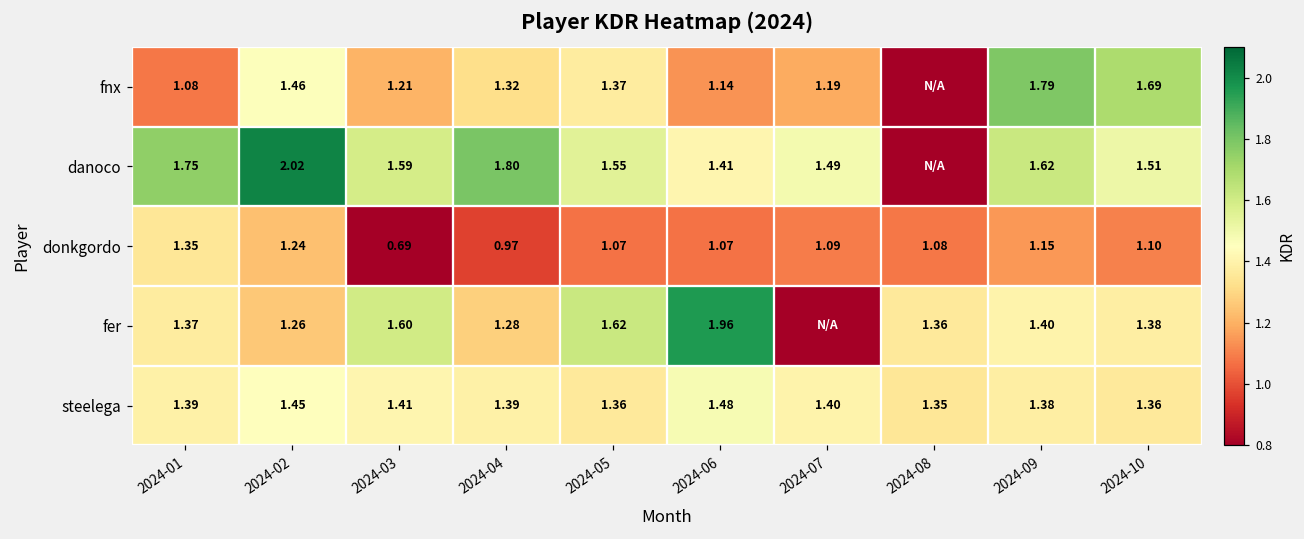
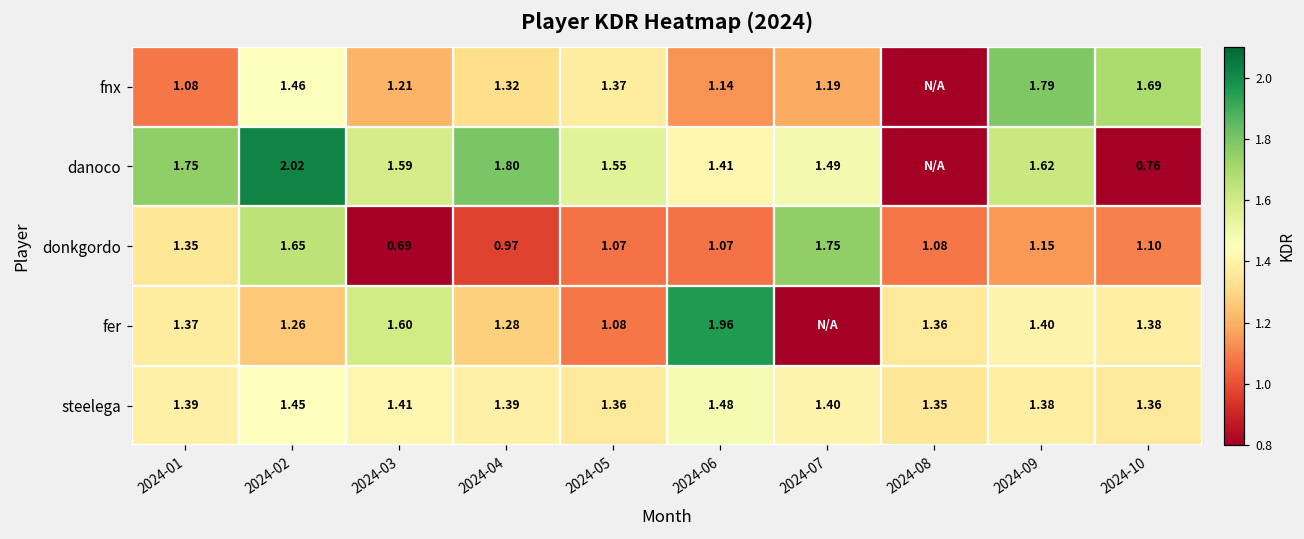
danoco, 2024-10: 1.51 -> 0.76
donkgordo, 2024-02: 1.24 -> 1.65
donkgordo, 2024-07: 1.09 -> 1.75
fer, 2024-05: 1.62 -> 1.08
